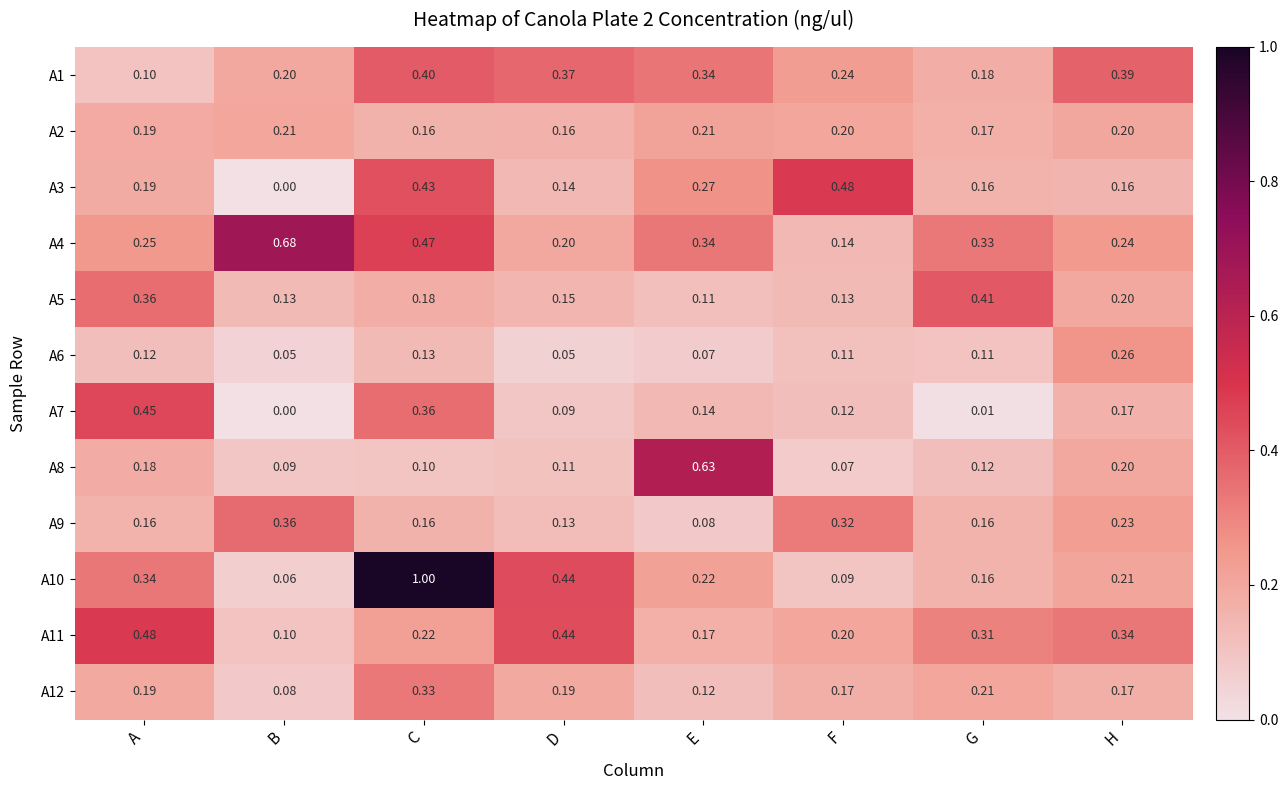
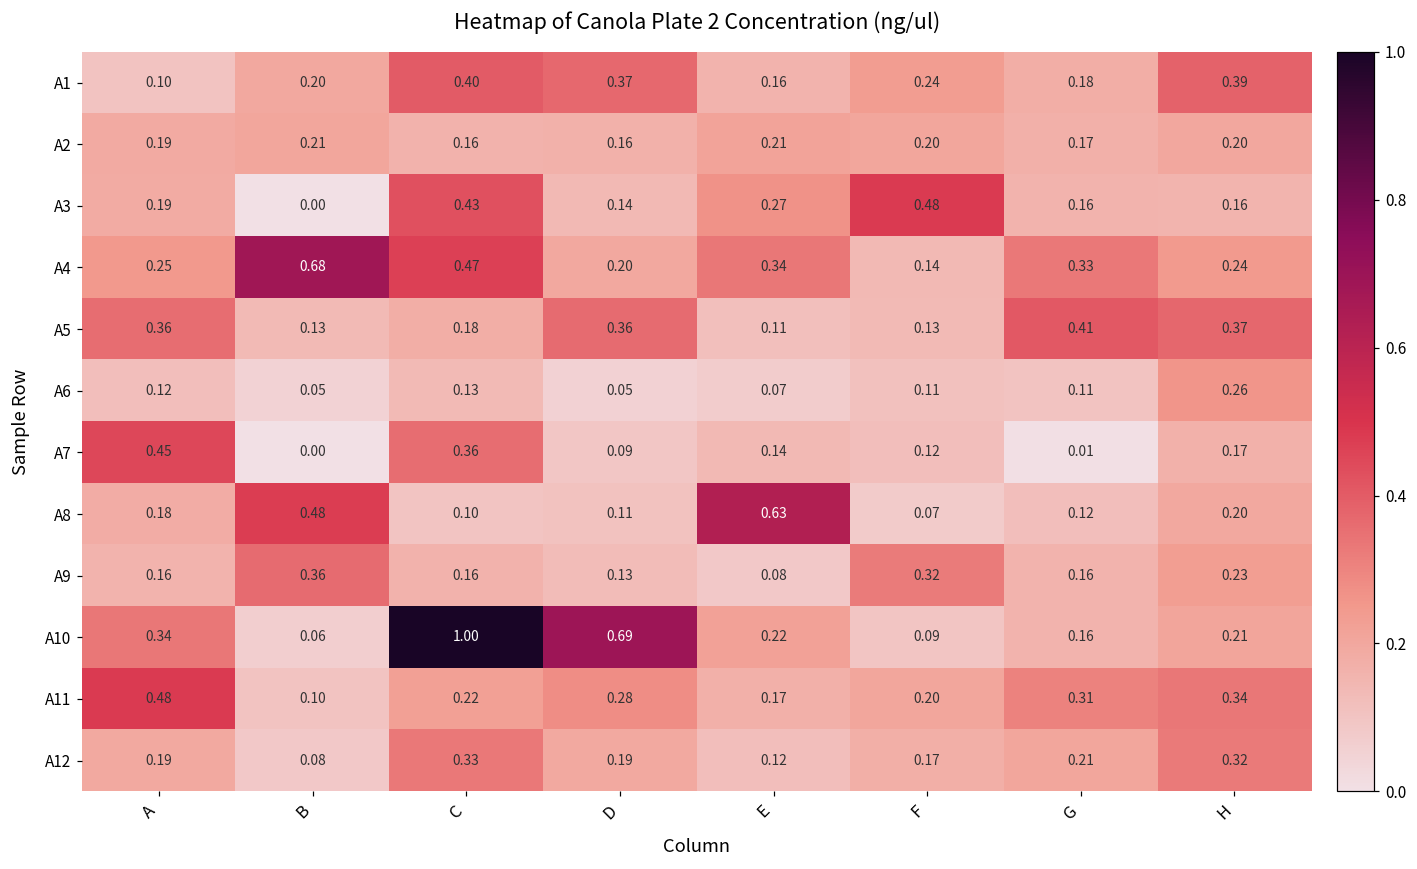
A1, E: 0.34 -> 0.16
A5, D: 0.15 -> 0.36
A5, H: 0.20 -> 0.37
A8, B: 0.09 -> 0.48
A10, D: 0.44 -> 0.69
A11, D: 0.44 -> 0.28
A12, H: 0.17 -> 0.32
